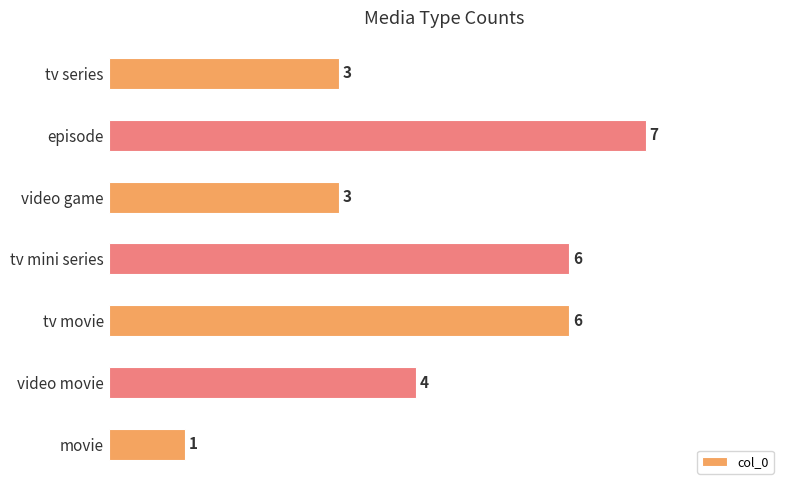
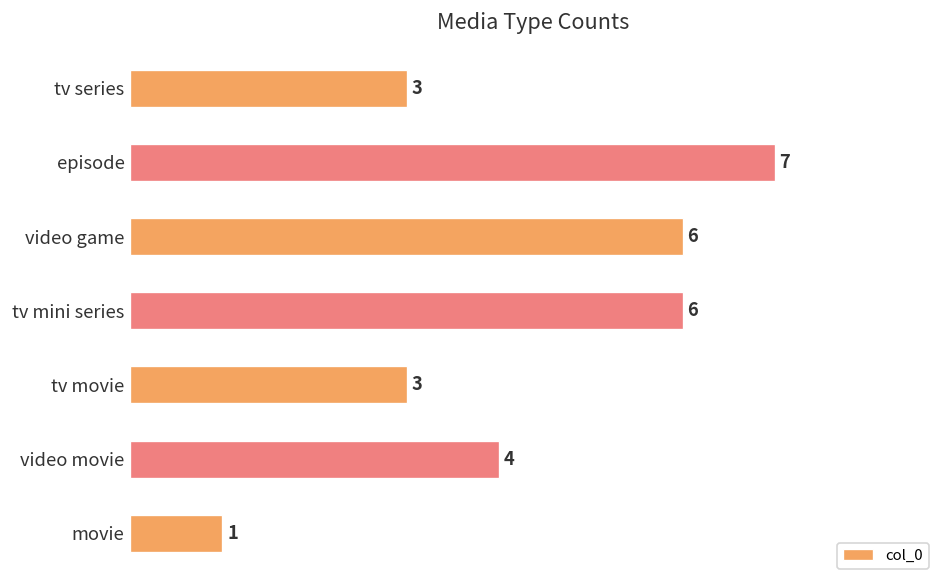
video game: 3 -> 6
tv movie: 6 -> 3
